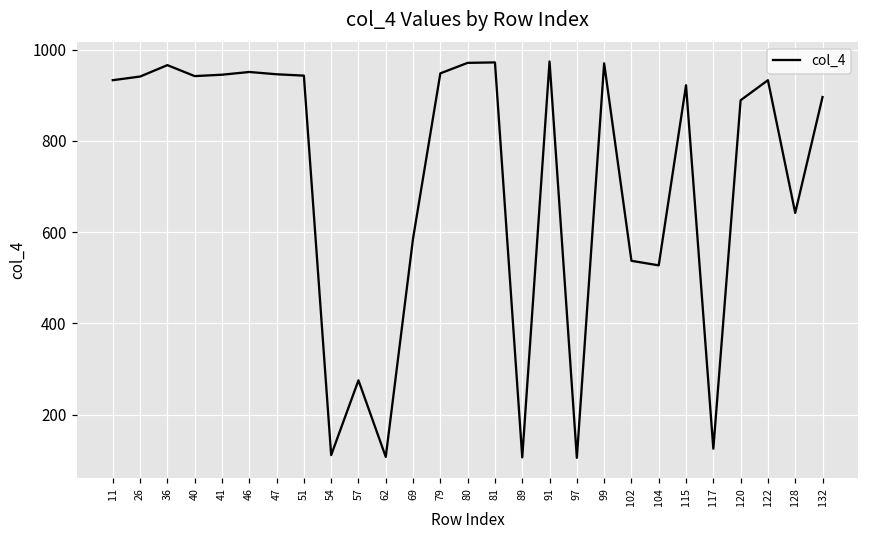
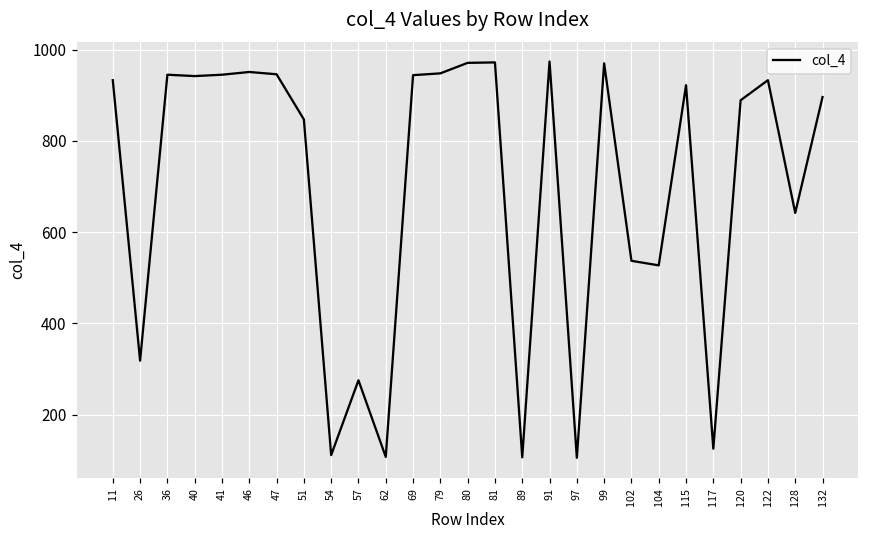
26: 940 -> 320
36: 970 -> 950
51: 940 -> 850
69: 590 -> 940
